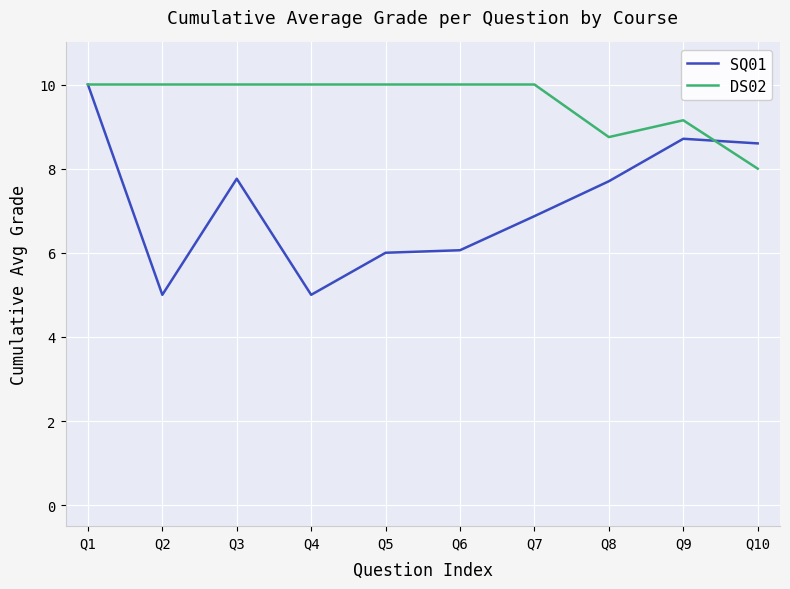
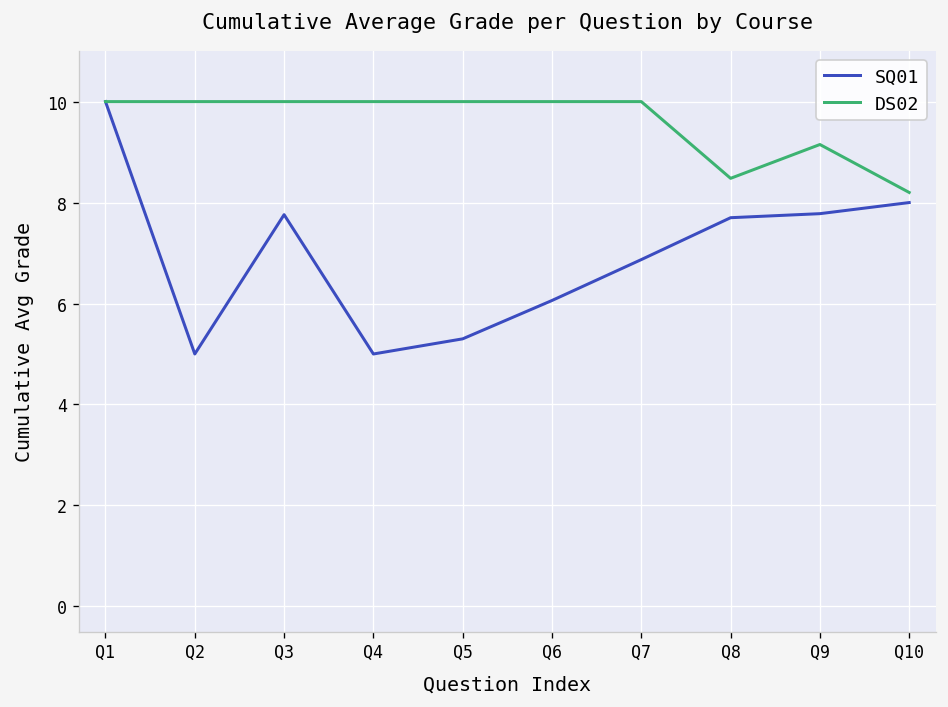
SQ01, Q5: 6.0 -> 5.3
DS02, Q8: 8.8 -> 8.5
SQ01, Q9: 8.7 -> 7.8
SQ01, Q10: 8.6 -> 8.0
DS02, Q10: 8.0 -> 8.2
